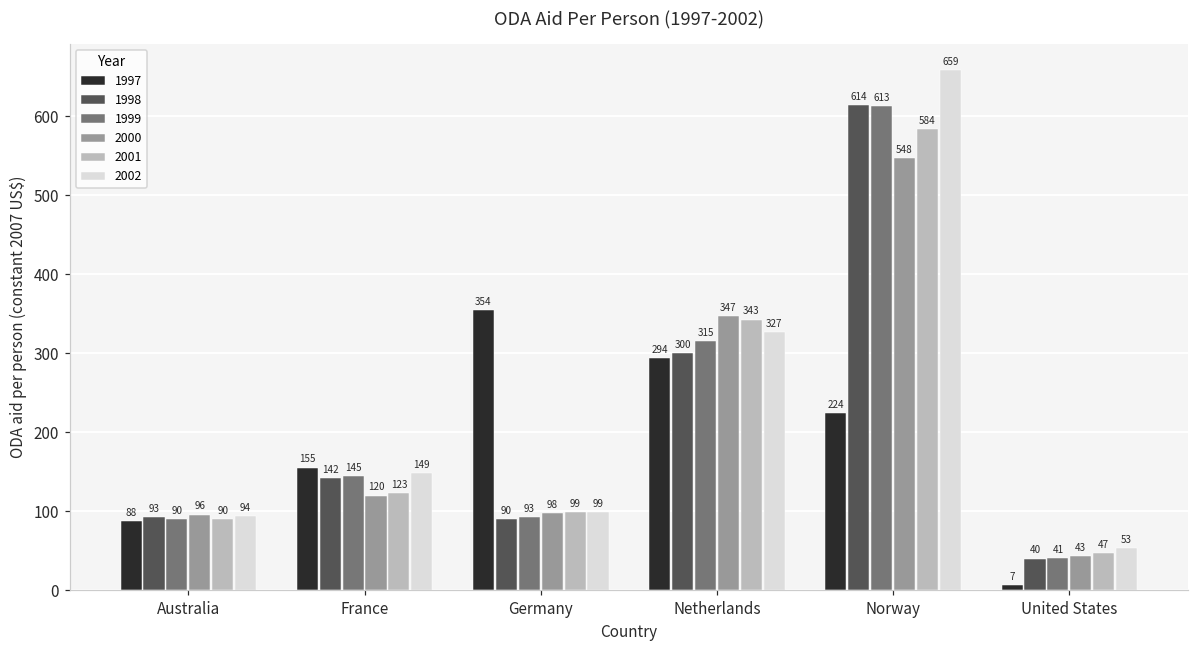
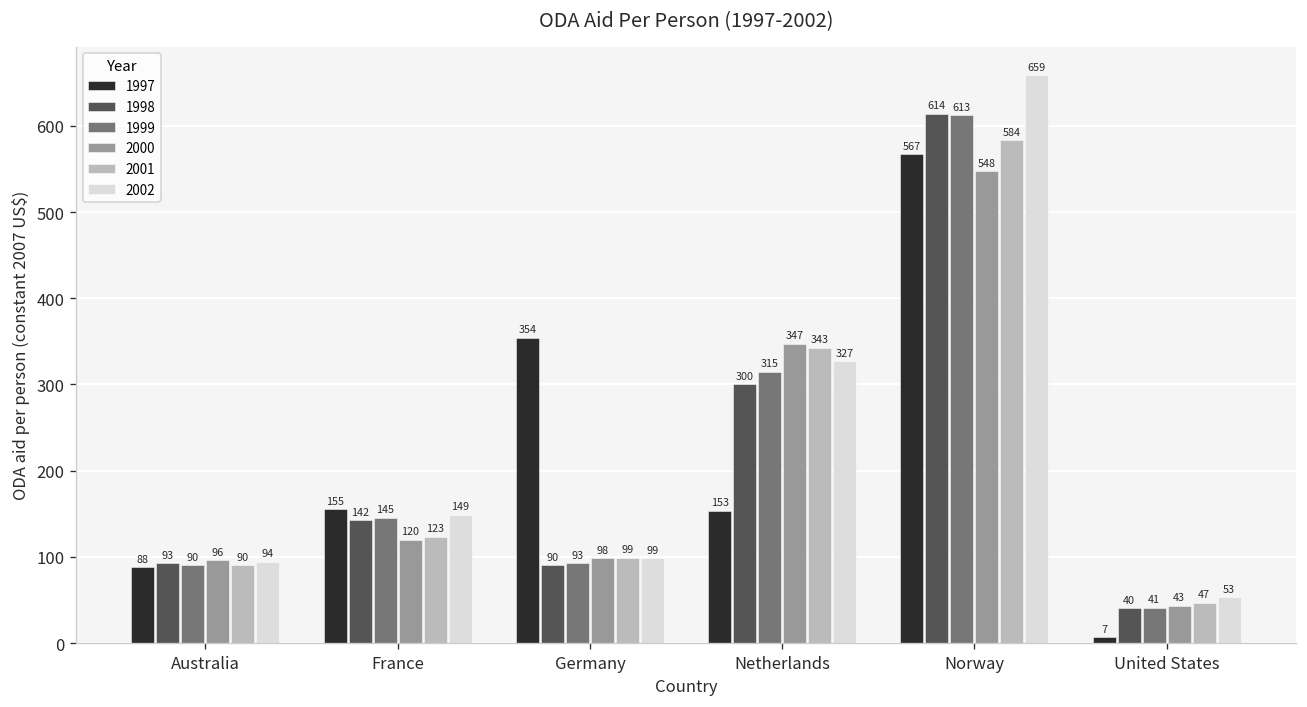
1997, Netherlands: 294 -> 153
1997, Norway: 224 -> 567
